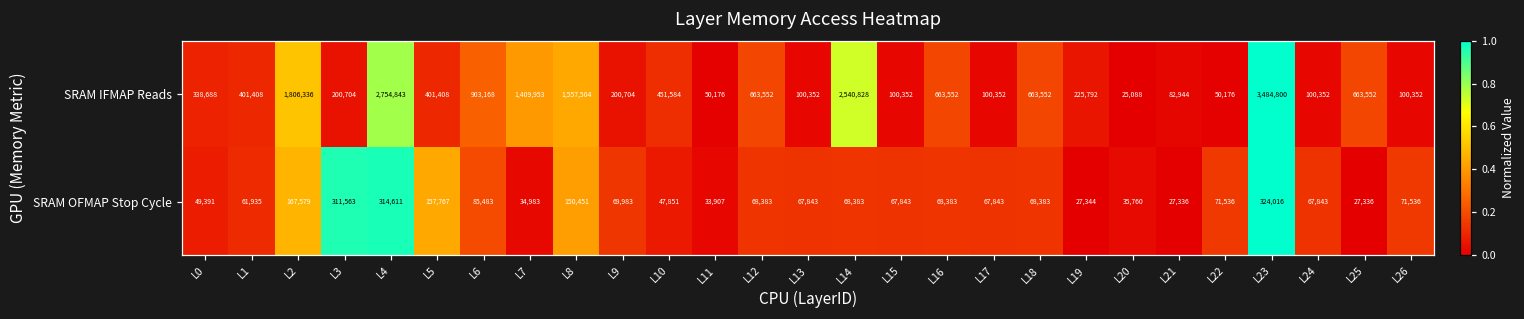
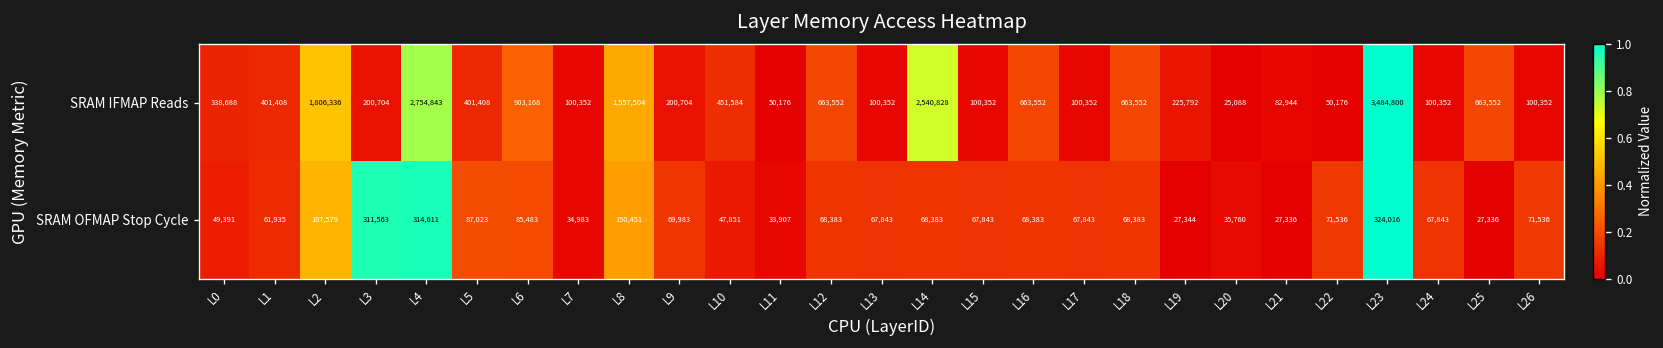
SRAM IFMAP Reads, L7: 1,409,953 -> 100,352
SRAM OFMAP Stop Cycle, L5: 157,767 -> 87,023
